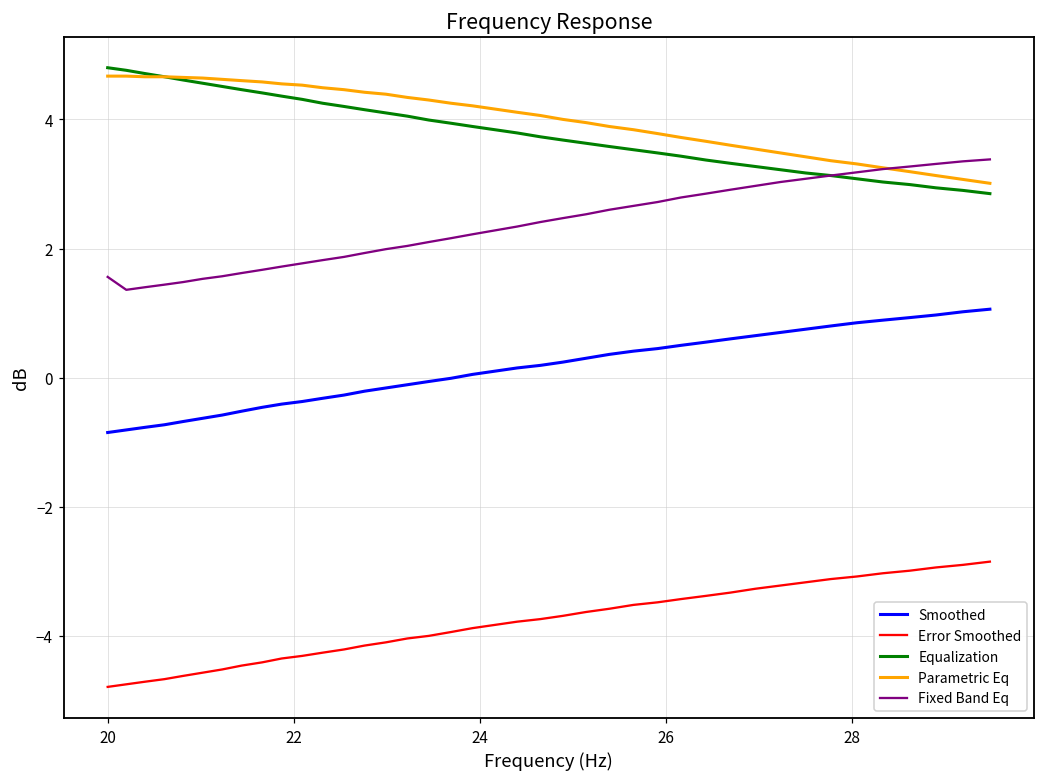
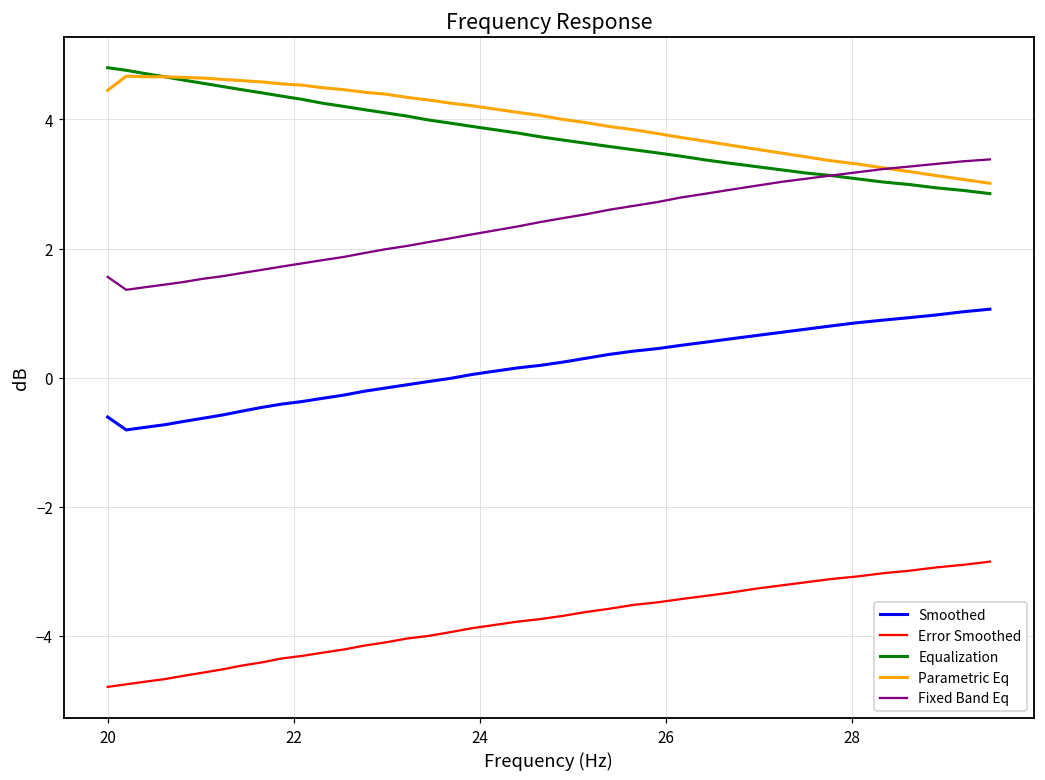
Smoothed, 20: -0.9 -> -0.6
Parametric Eq, 20: 4.7 -> 4.5
